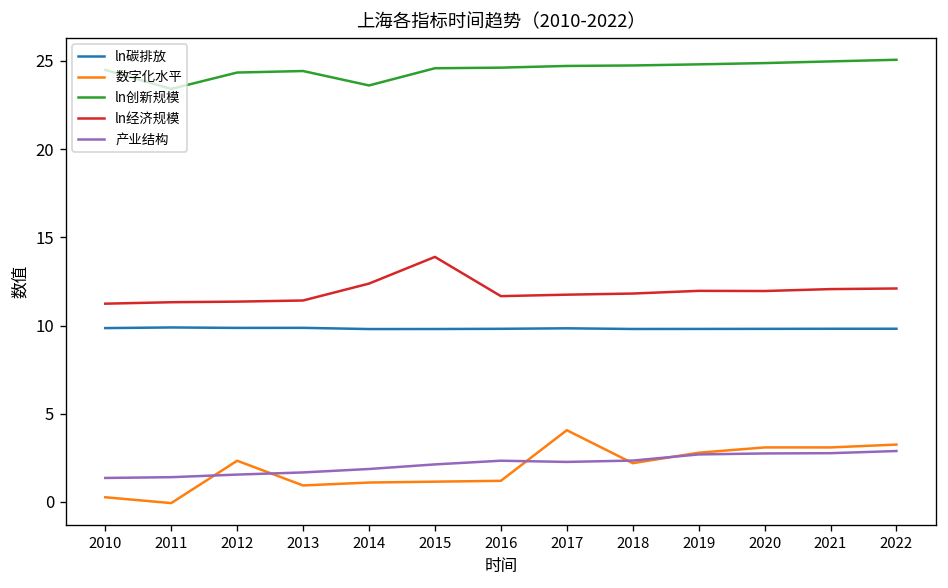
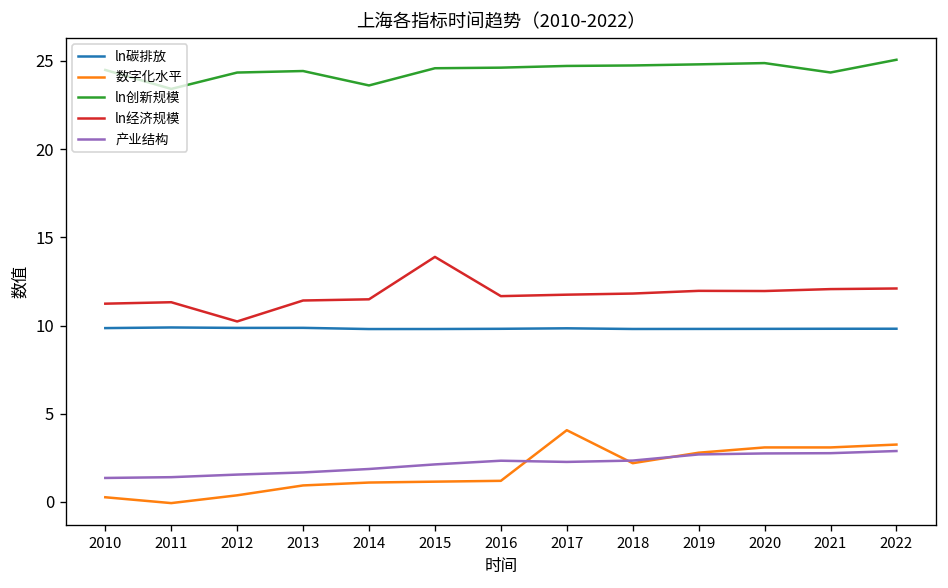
数字化水平, 2012: 2.3 -> 0.4
ln经济规模, 2012: 11.4 -> 10.2
ln经济规模, 2014: 12.4 -> 11.5
ln创新规模, 2021: 25.0 -> 24.3
